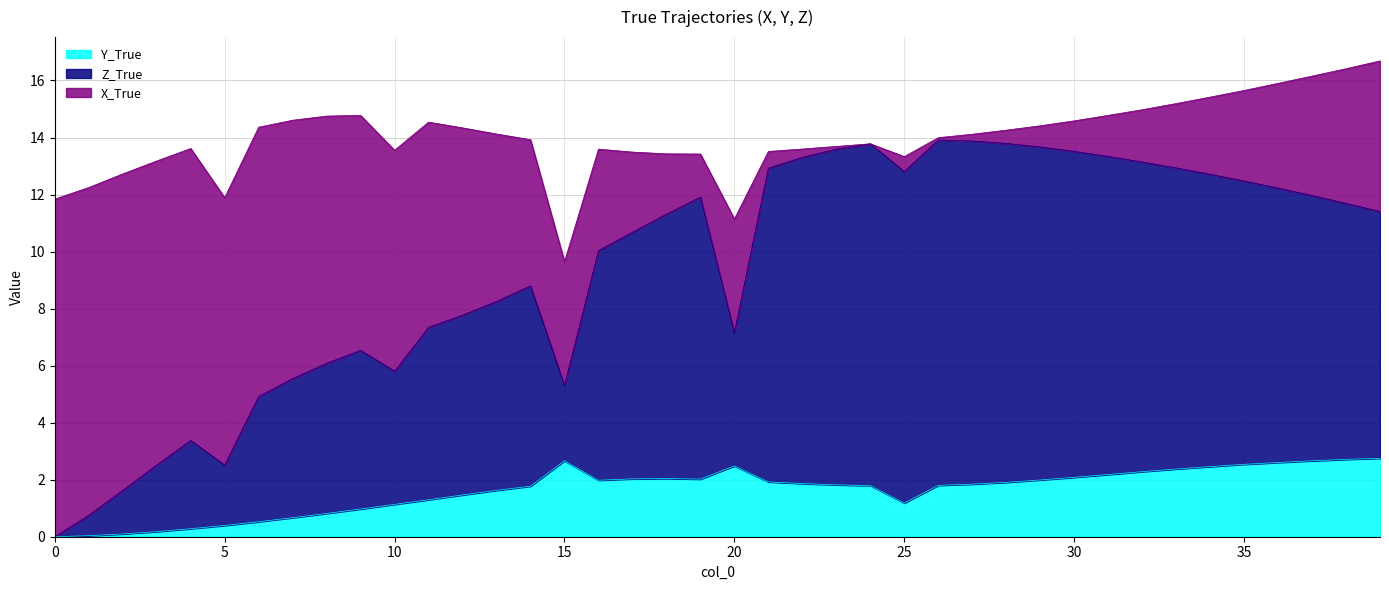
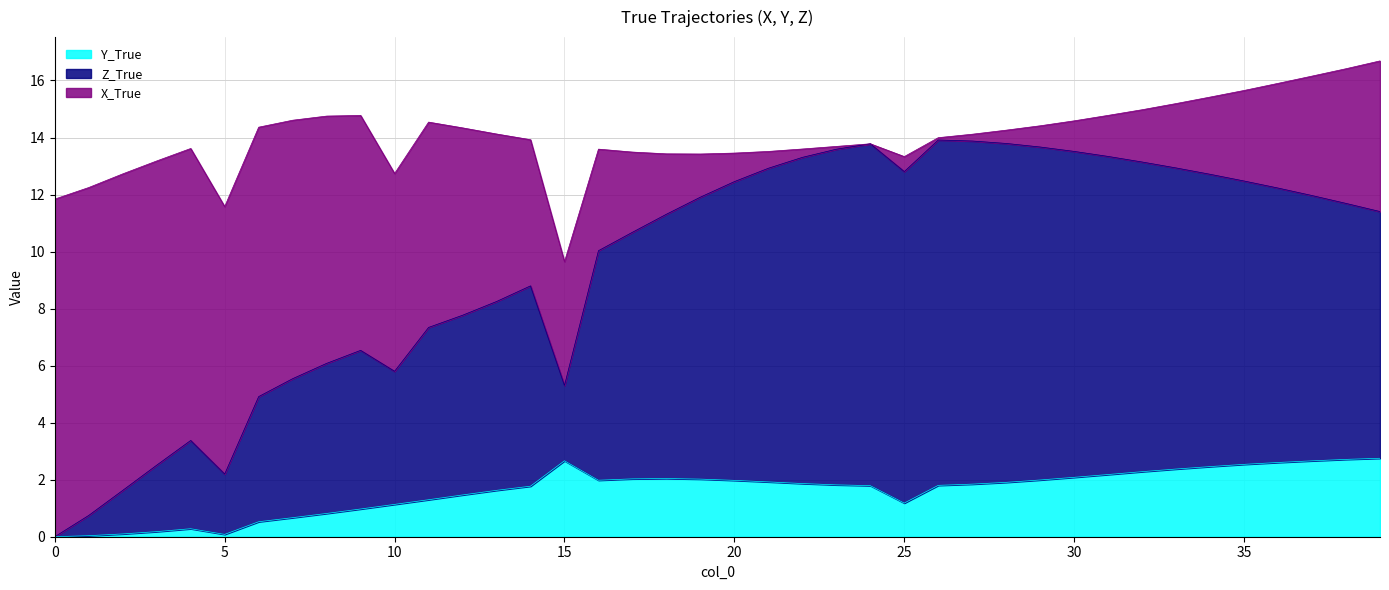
Y_True, 5: 0.4 -> 0.1
X_True, 10: 7.8 -> 6.9
Y_True, 20: 2.5 -> 2.0
Z_True, 20: 4.7 -> 10.5
X_True, 20: 4.0 -> 1.0
